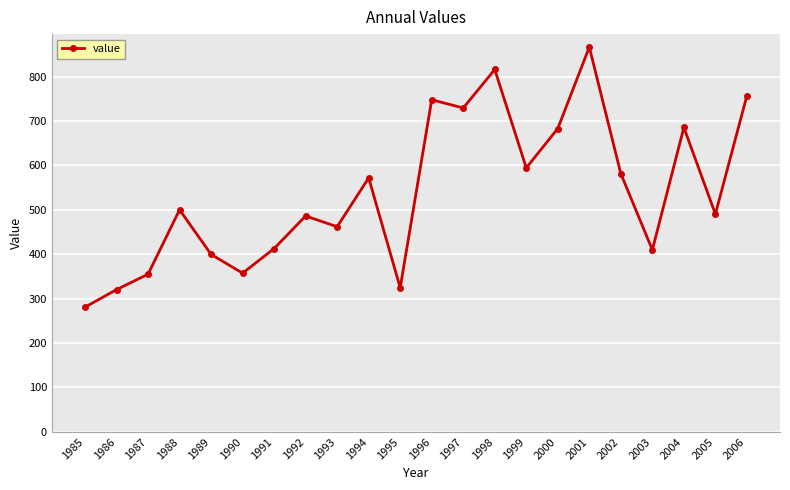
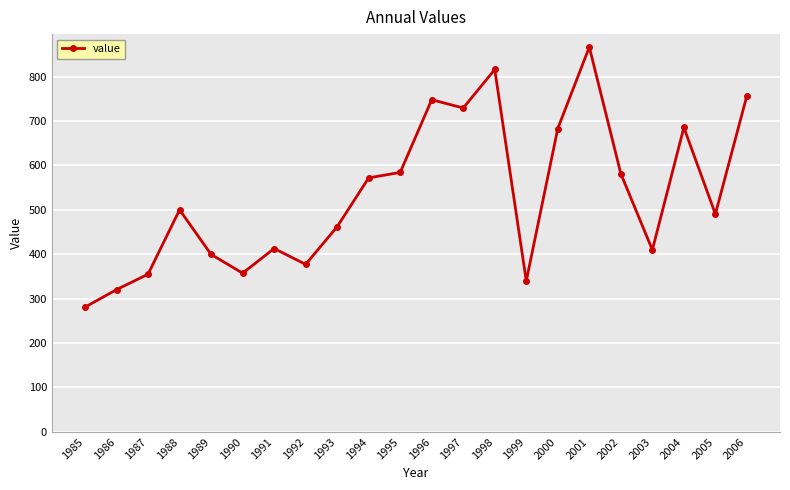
1992: 490 -> 380
1995: 320 -> 580
1999: 590 -> 340
